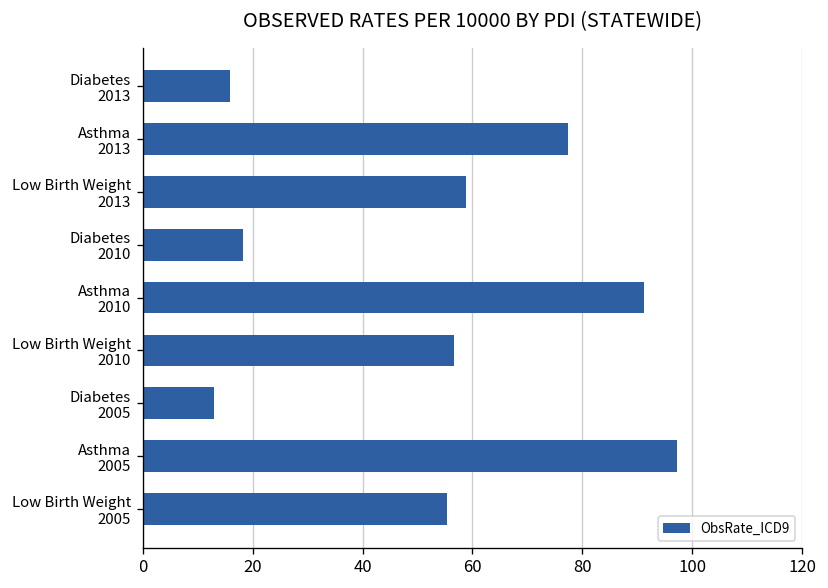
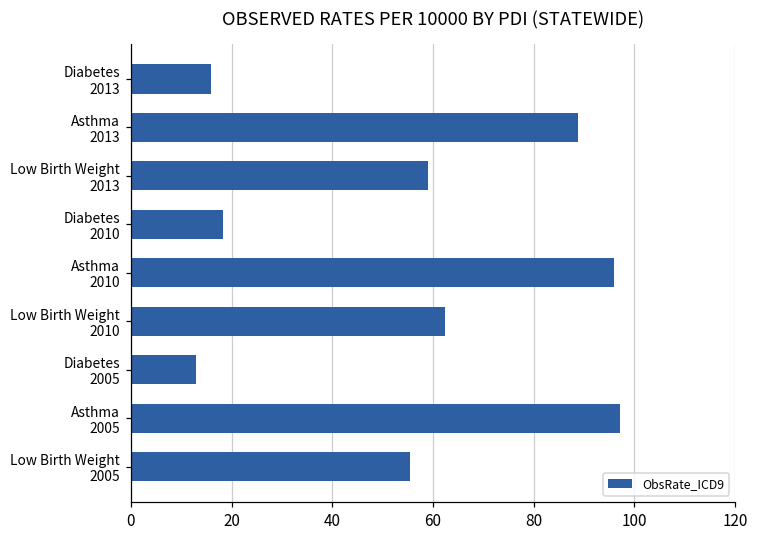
Asthma 2013: 77 -> 89
Asthma 2010: 91 -> 96
Low Birth Weight 2010: 57 -> 62
